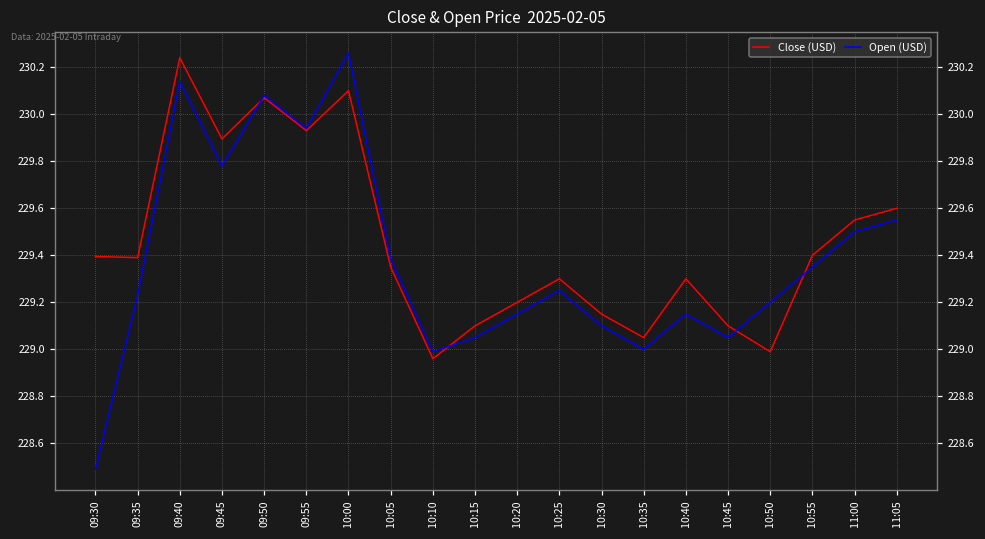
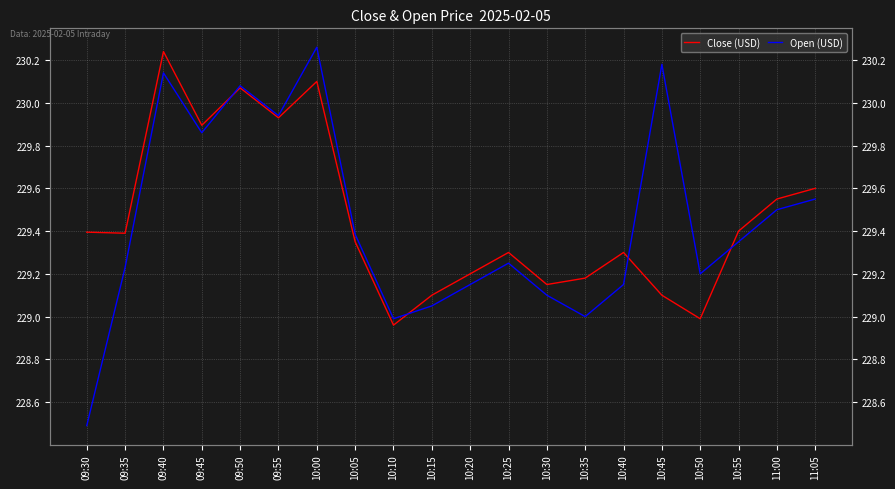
Open (USD), 09:45: 229.78 -> 229.86
Close (USD), 10:35: 229.05 -> 229.18
Open (USD), 10:45: 229.05 -> 230.18
